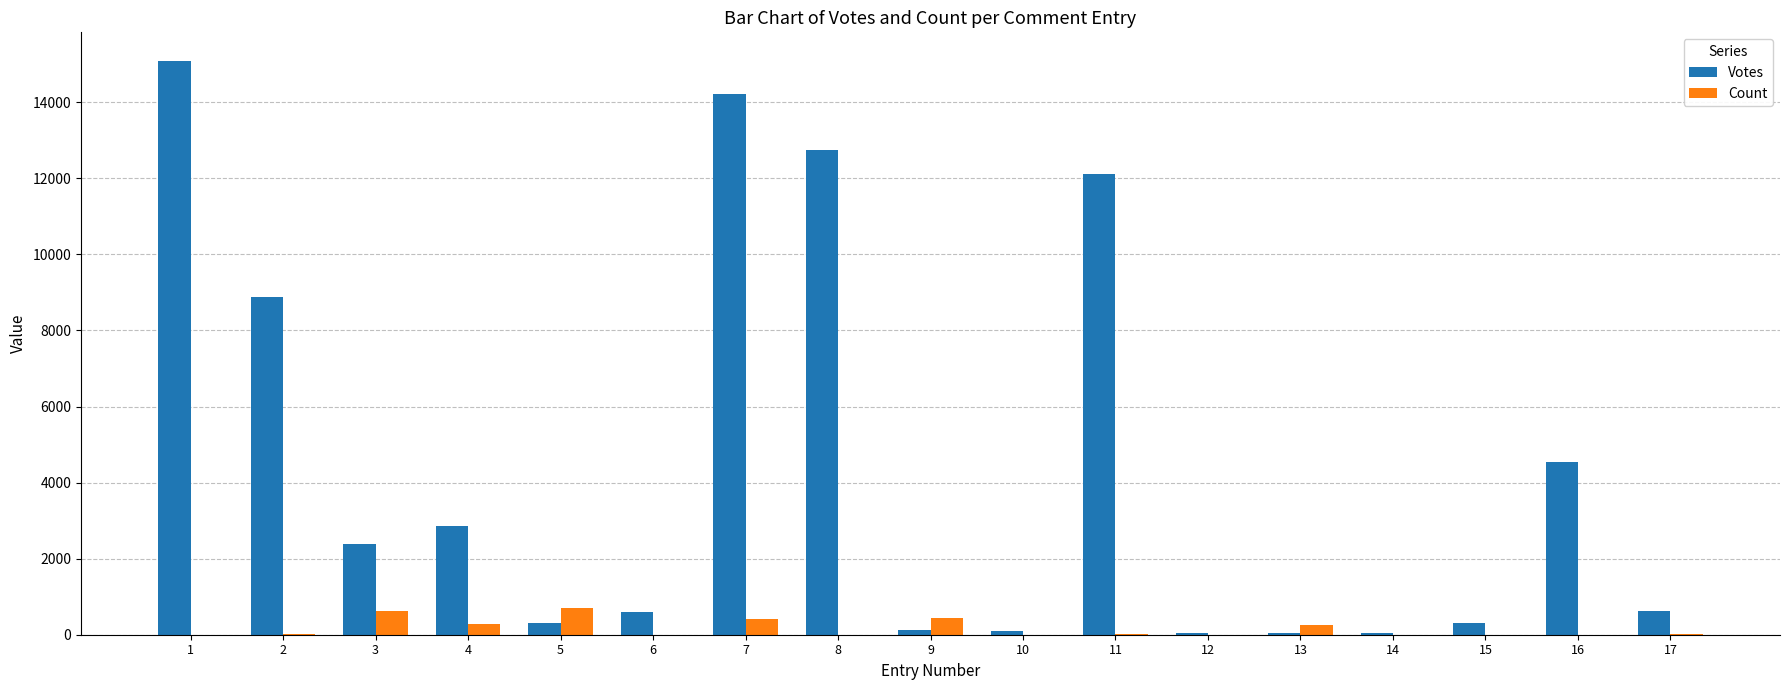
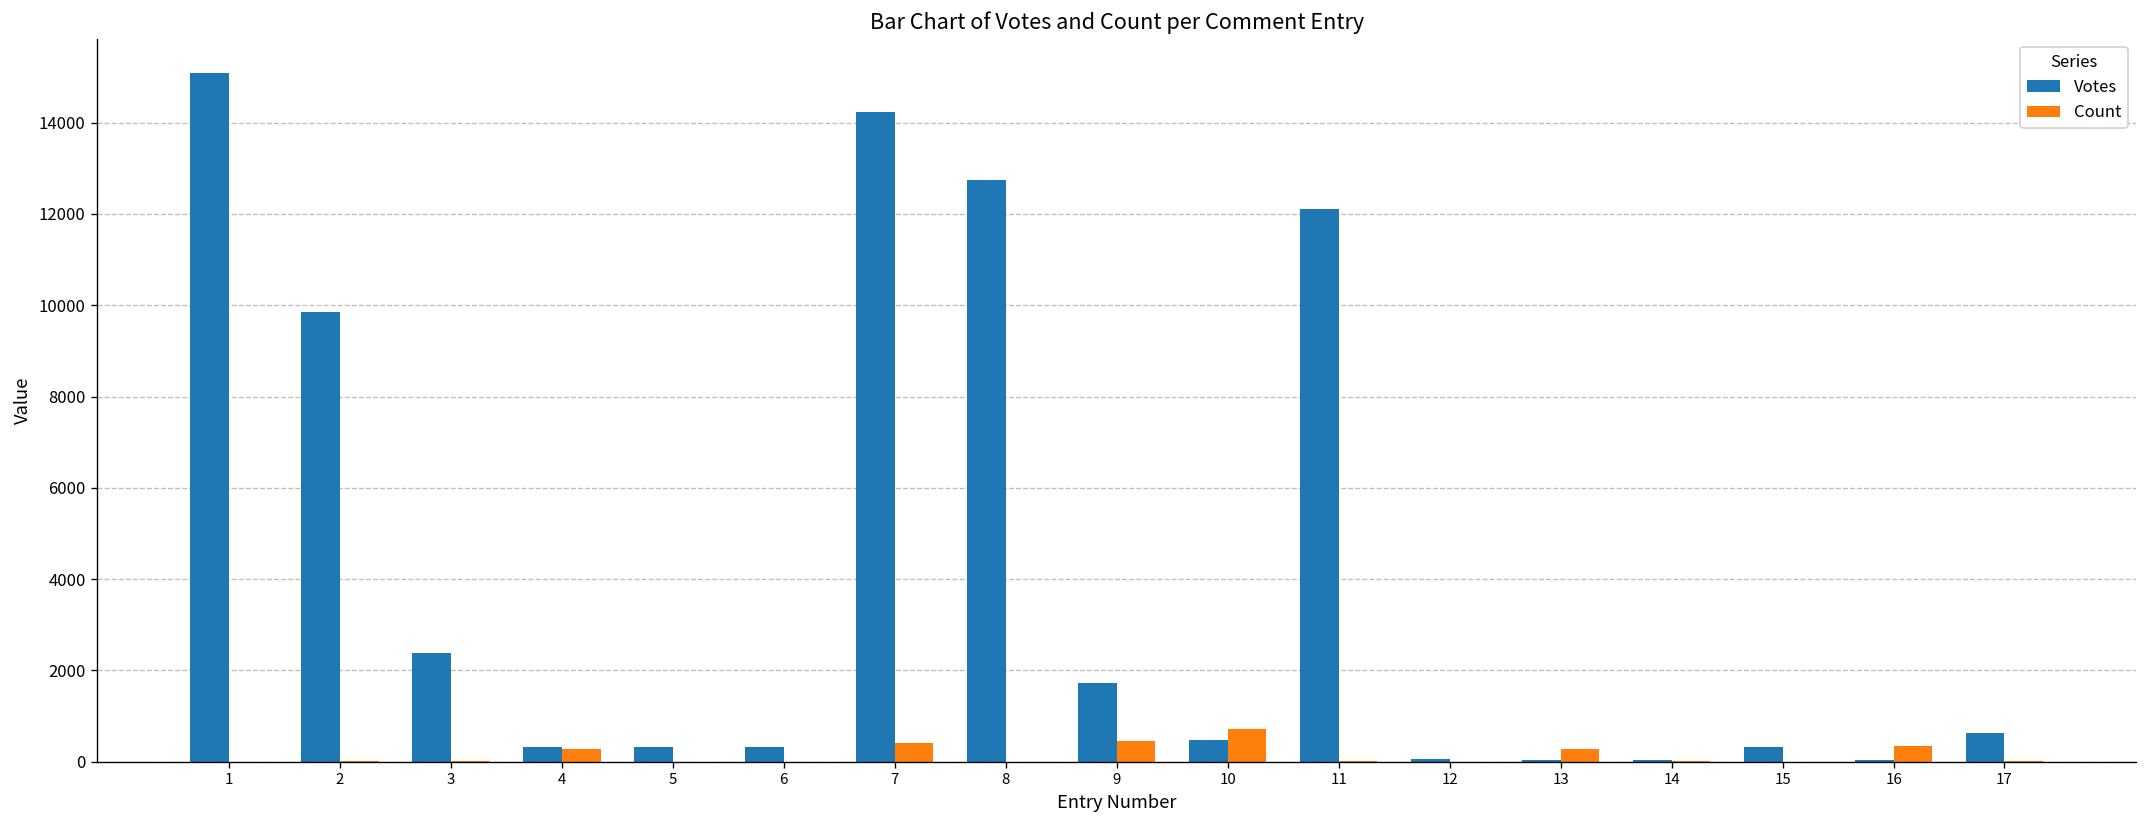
Votes, 2: 8900 -> 9900
Count, 3: 600 -> 0
Votes, 4: 2900 -> 300
Count, 5: 700 -> 0
Votes, 6: 600 -> 300
Votes, 9: 100 -> 1700
Votes, 10: 100 -> 500
Count, 10: 0 -> 700
Votes, 16: 4500 -> 0
Count, 16: 0 -> 300
